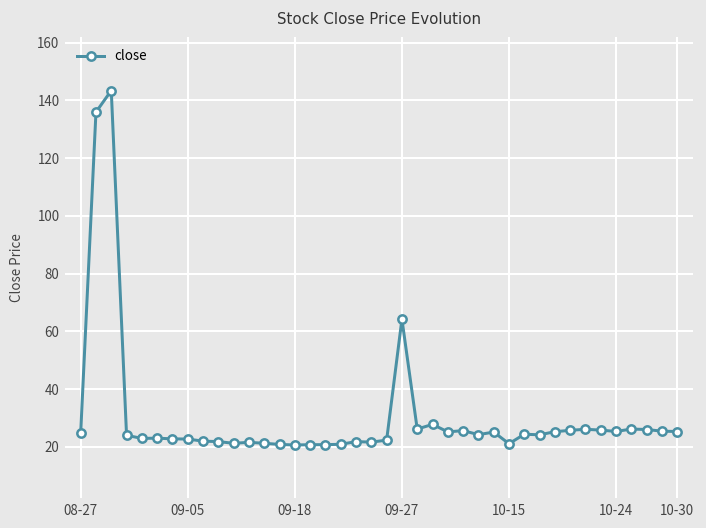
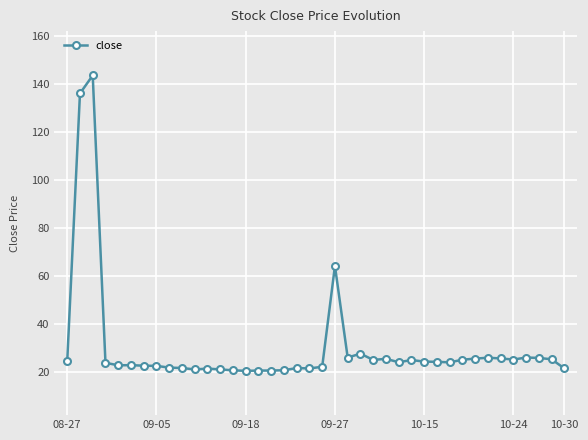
10-15: 21 -> 24
10-30: 25 -> 22
